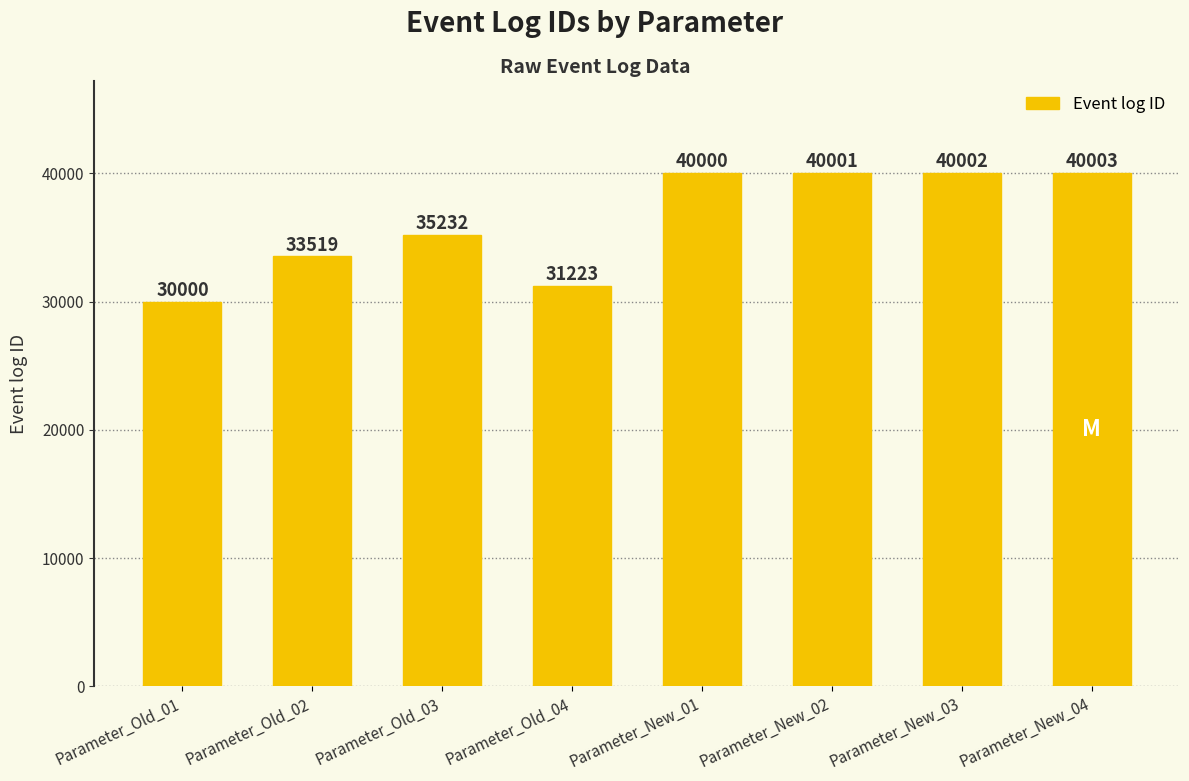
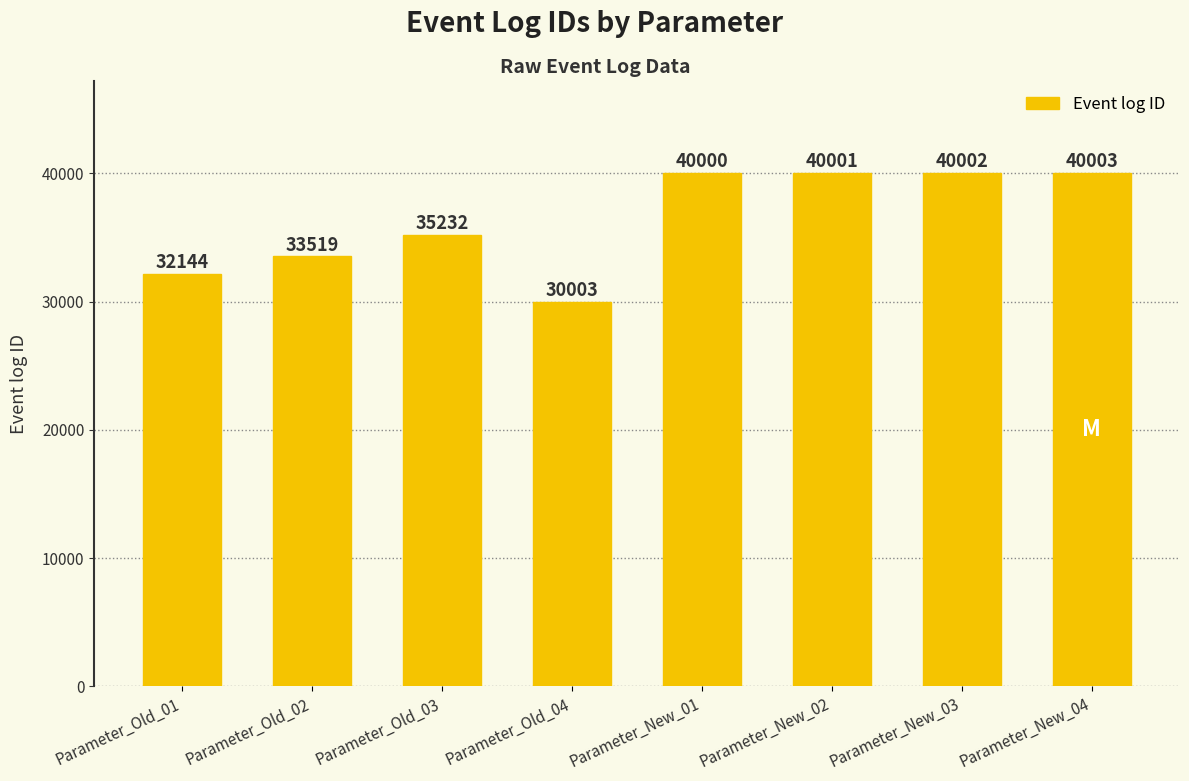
Parameter_Old_01: 30000 -> 32144
Parameter_Old_04: 31223 -> 30003
